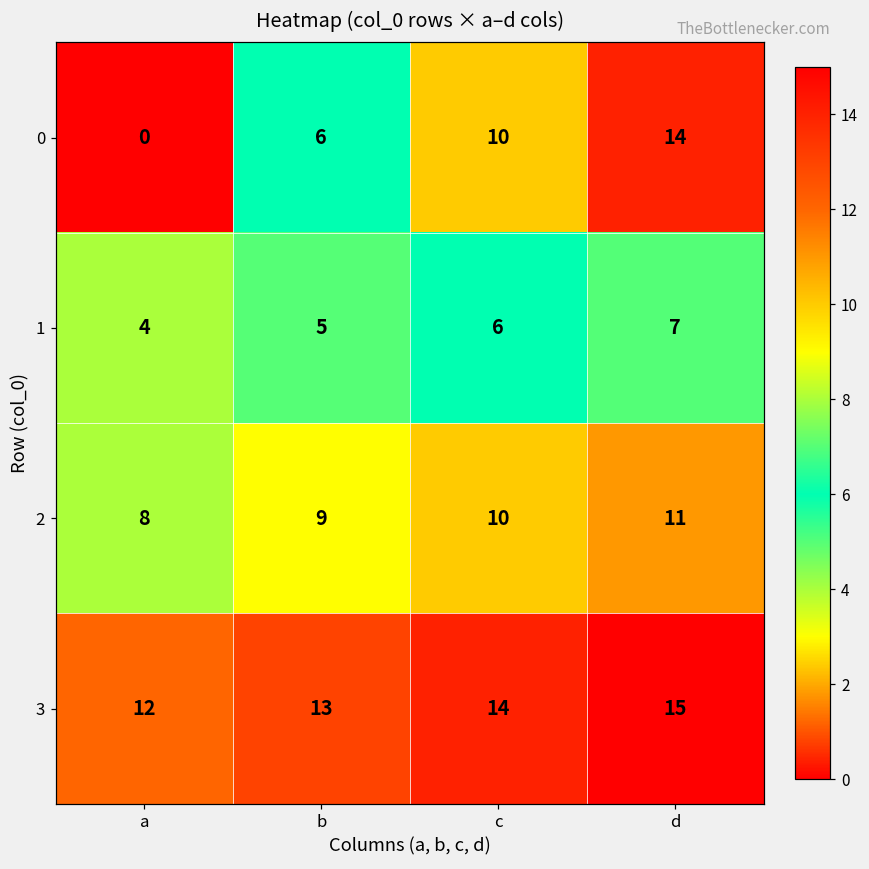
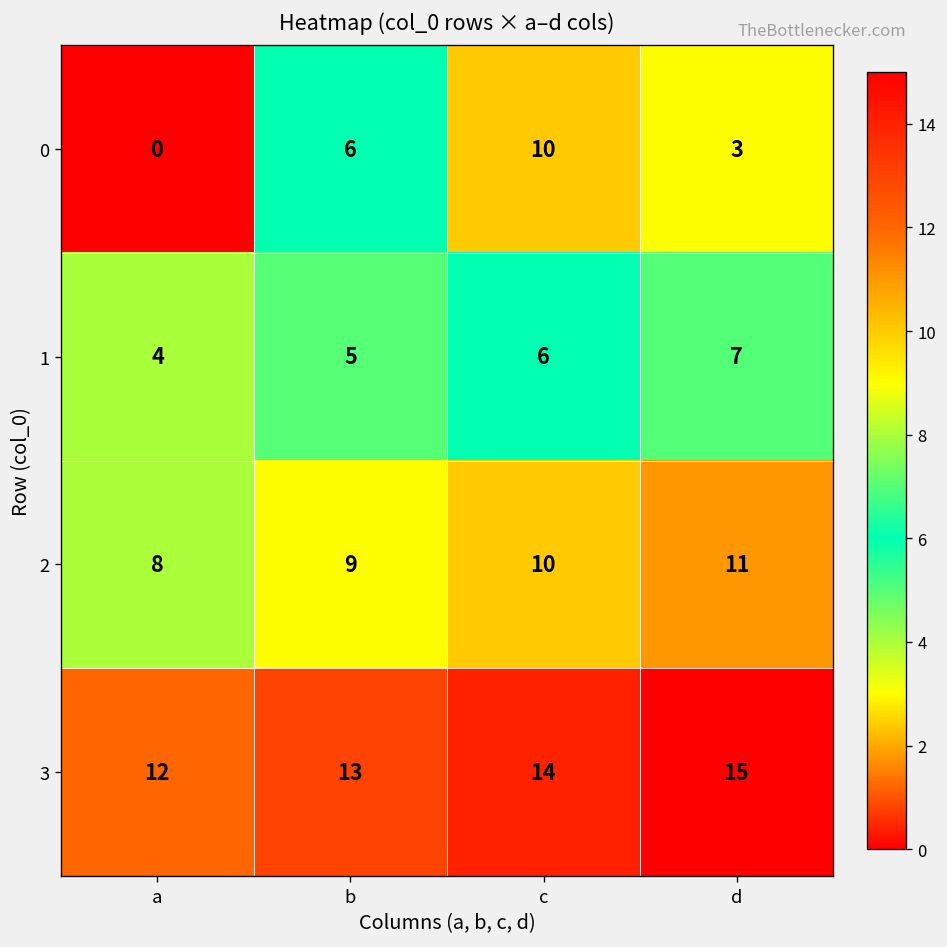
0, d: 14 -> 3
